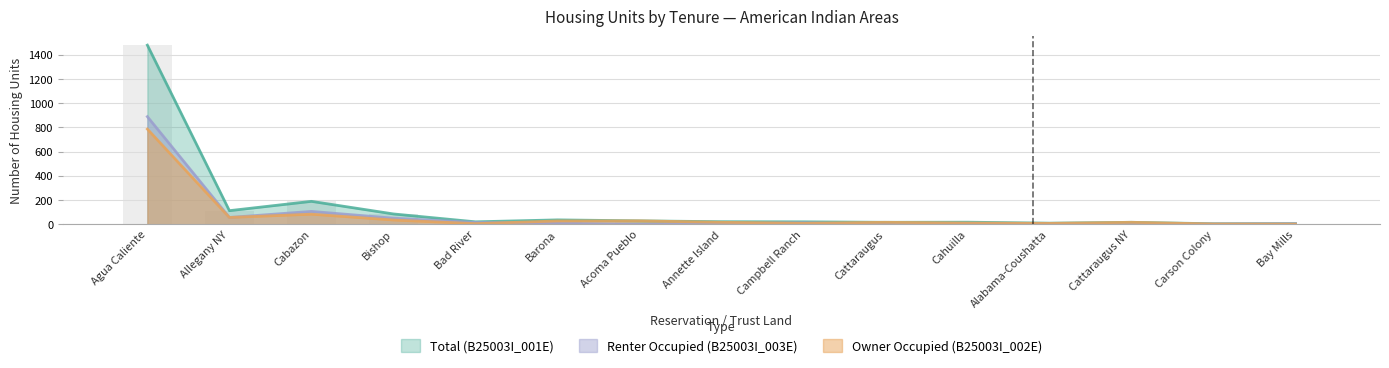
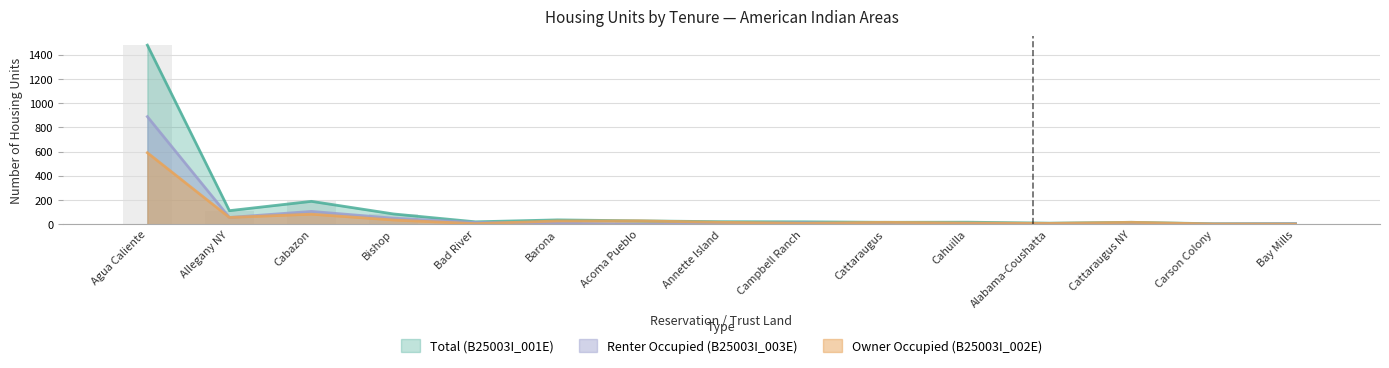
Owner Occupied (B25003I_002E), Agua Caliente: 790 -> 590
